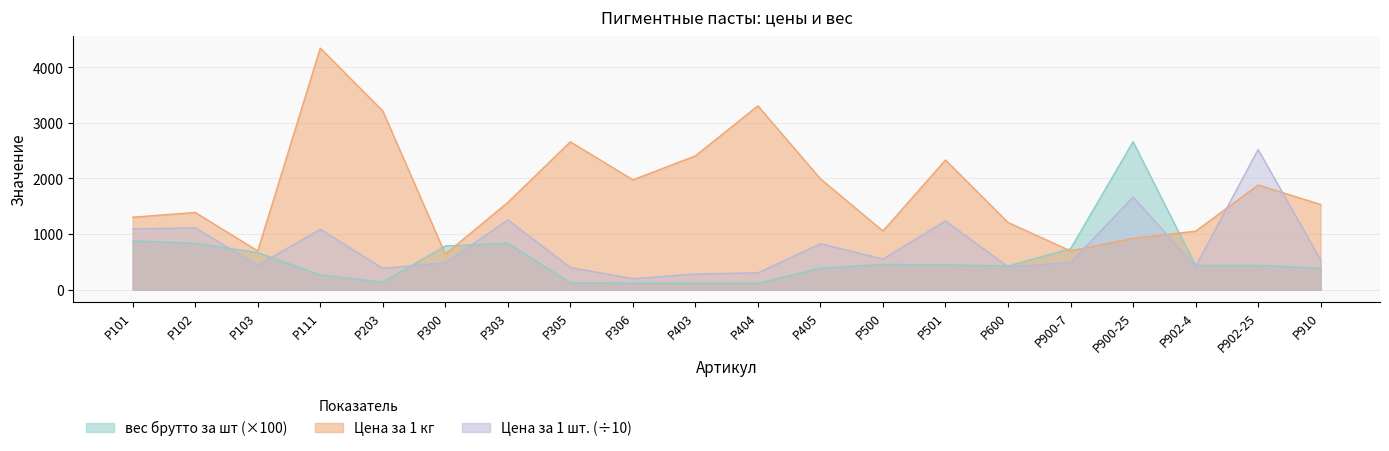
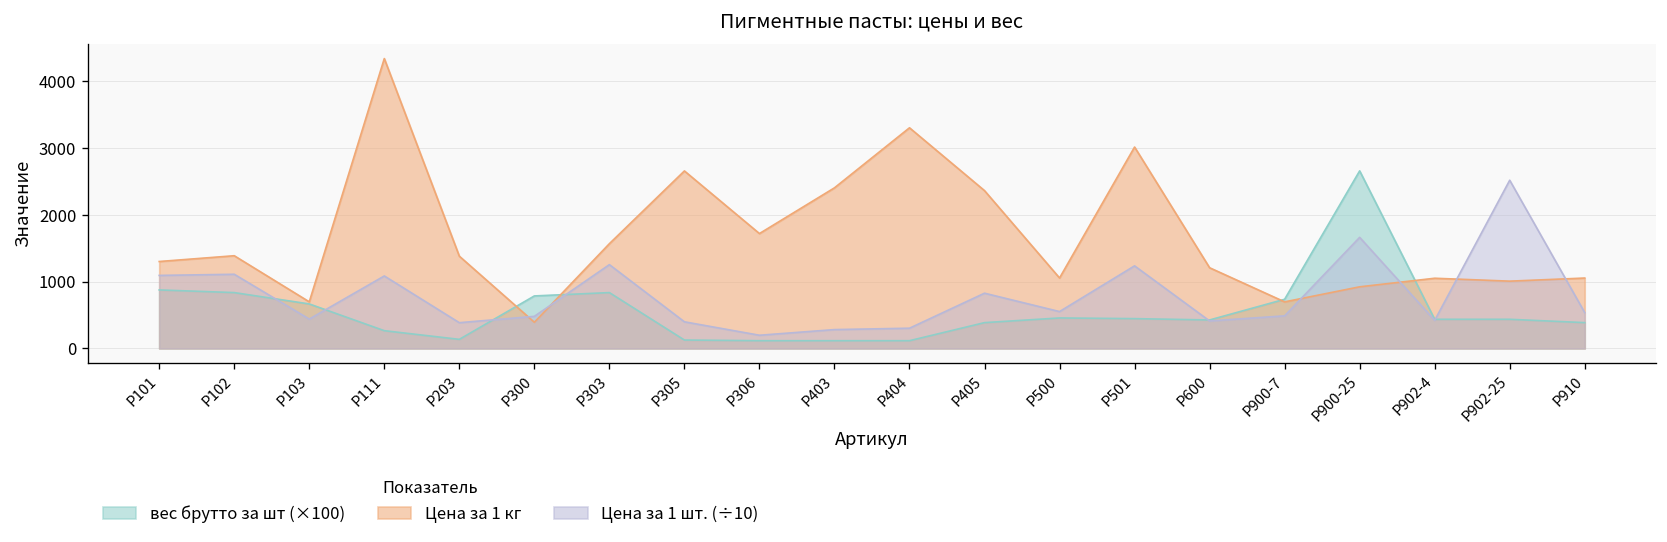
Цена за 1 кг, Р203: 3200 -> 1400
Цена за 1 кг, Р300: 600 -> 400
Цена за 1 кг, Р306: 2000 -> 1700
Цена за 1 кг, Р405: 2000 -> 2400
Цена за 1 кг, Р501: 2300 -> 3000
Цена за 1 кг, Р902-25: 1900 -> 1000
Цена за 1 кг, Р910: 1500 -> 1100
